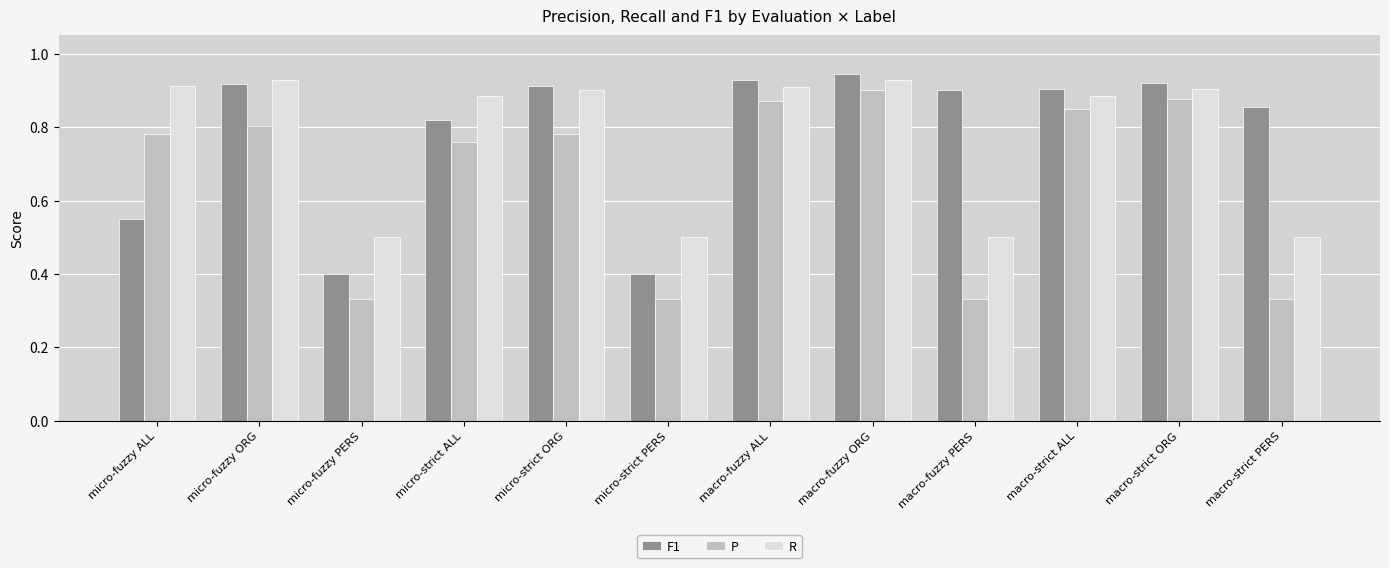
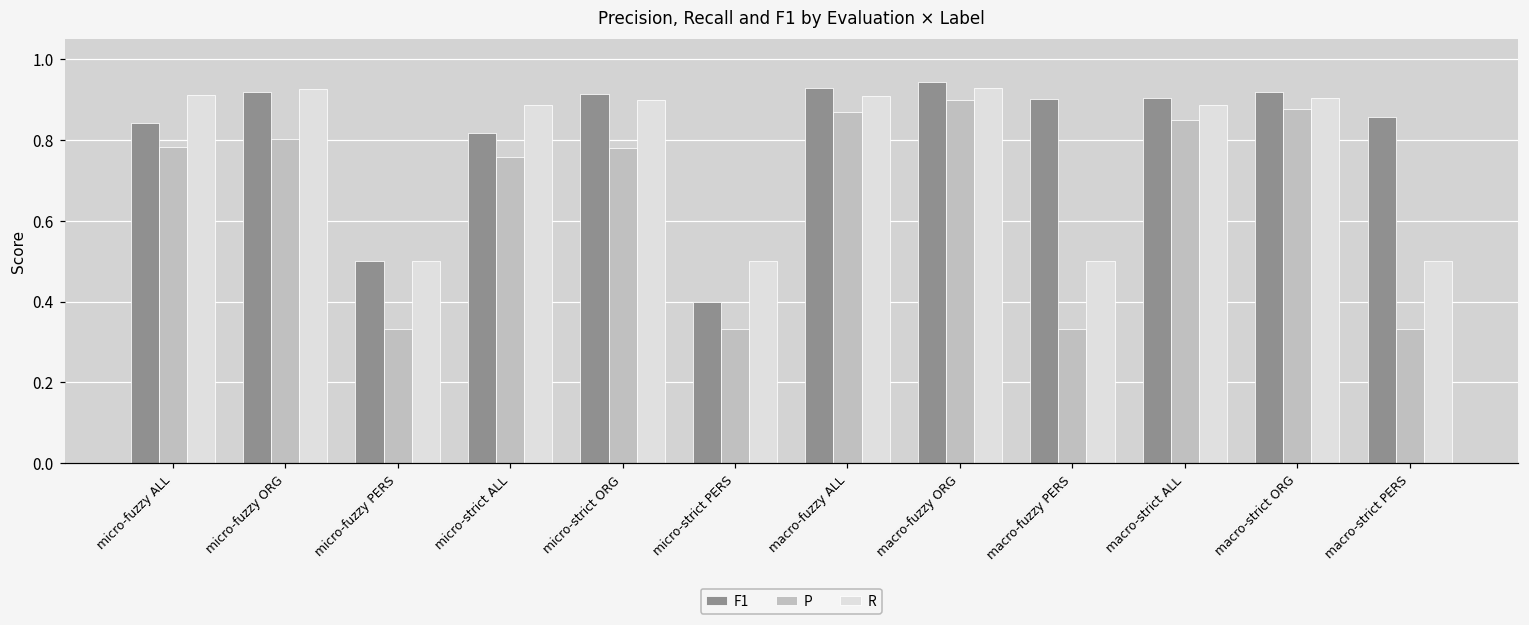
F1, micro-fuzzy ALL: 0.55 -> 0.84
F1, micro-fuzzy PERS: 0.4 -> 0.5
